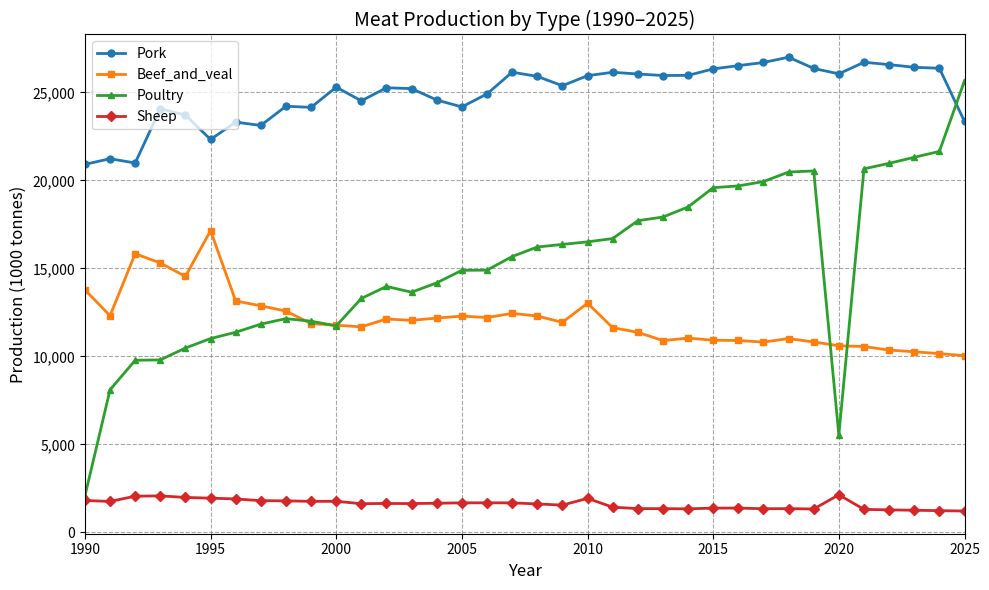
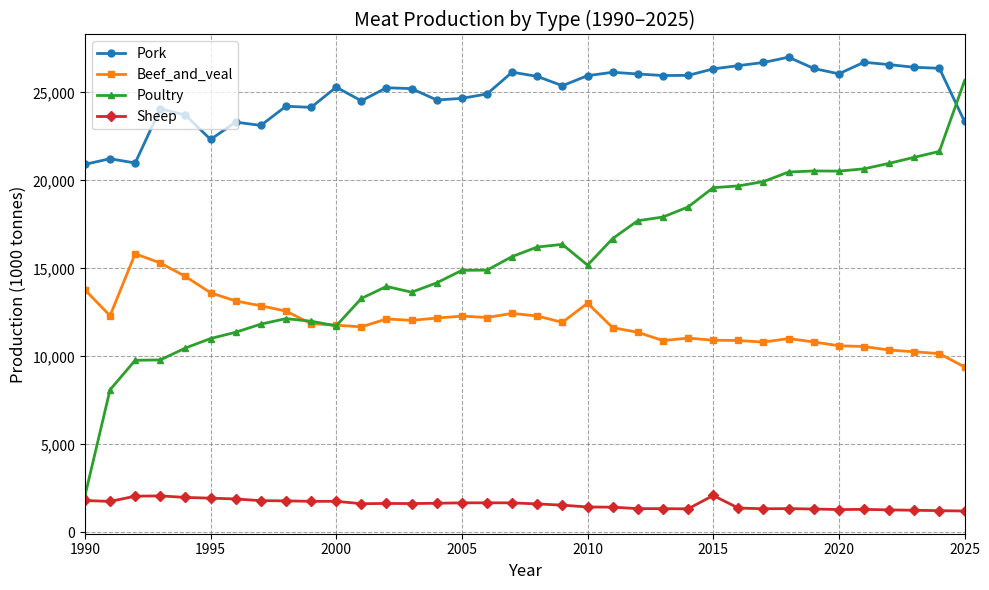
Beef_and_veal, 1995: 17,100 -> 13,600
Pork, 2005: 24,200 -> 24,700
Poultry, 2010: 16,500 -> 15,200
Sheep, 2010: 1,900 -> 1,400
Sheep, 2015: 1,400 -> 2,100
Poultry, 2020: 5,500 -> 20,500
Sheep, 2020: 2,100 -> 1,300
Beef_and_veal, 2025: 10,000 -> 9,400
